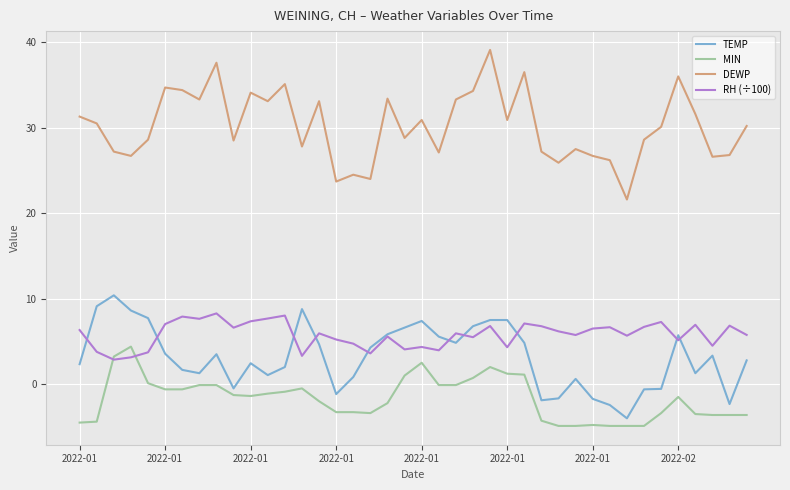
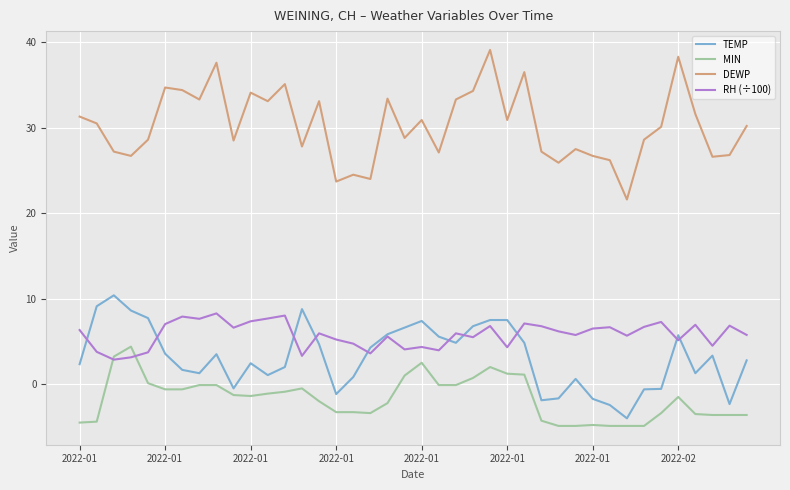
DEWP, 2022-02: 36 -> 38
